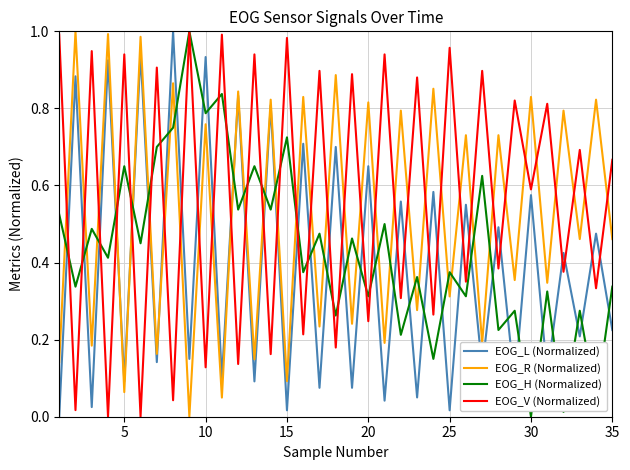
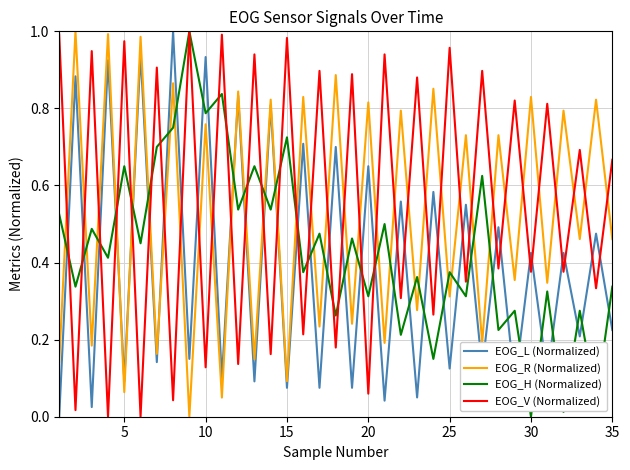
EOG_V (Normalized), 5: 0.94 -> 0.97
EOG_L (Normalized), 15: 0.02 -> 0.08
EOG_V (Normalized), 20: 0.25 -> 0.06
EOG_L (Normalized), 25: 0.02 -> 0.13
EOG_L (Normalized), 30: 0.58 -> 0.43
EOG_V (Normalized), 30: 0.59 -> 0.38
